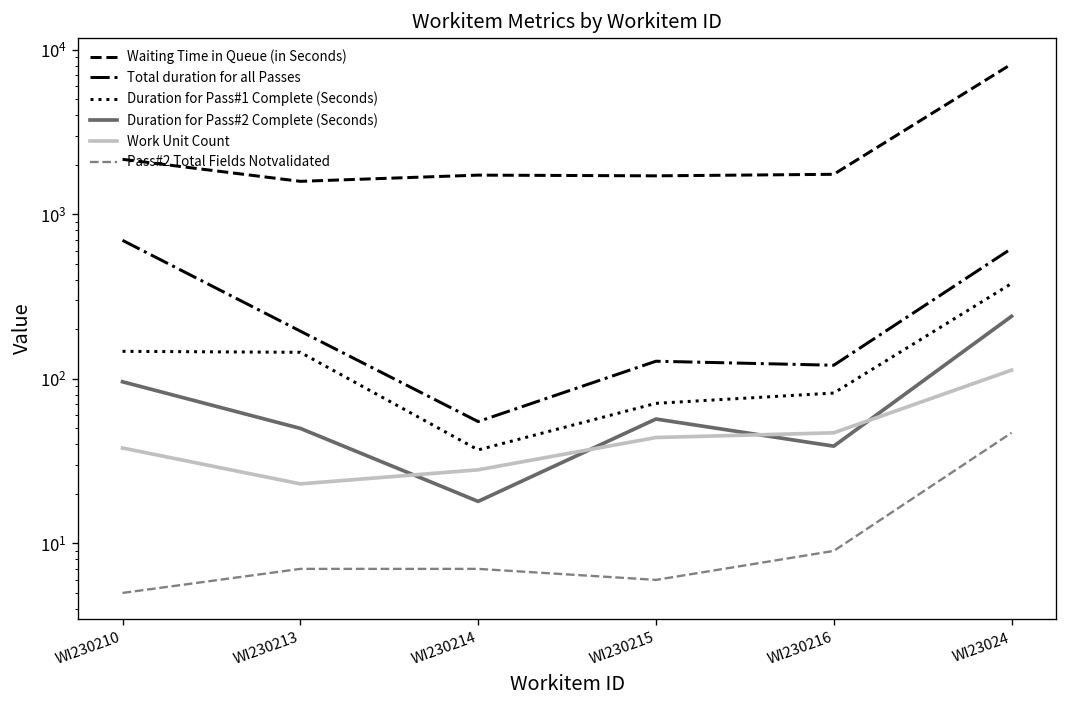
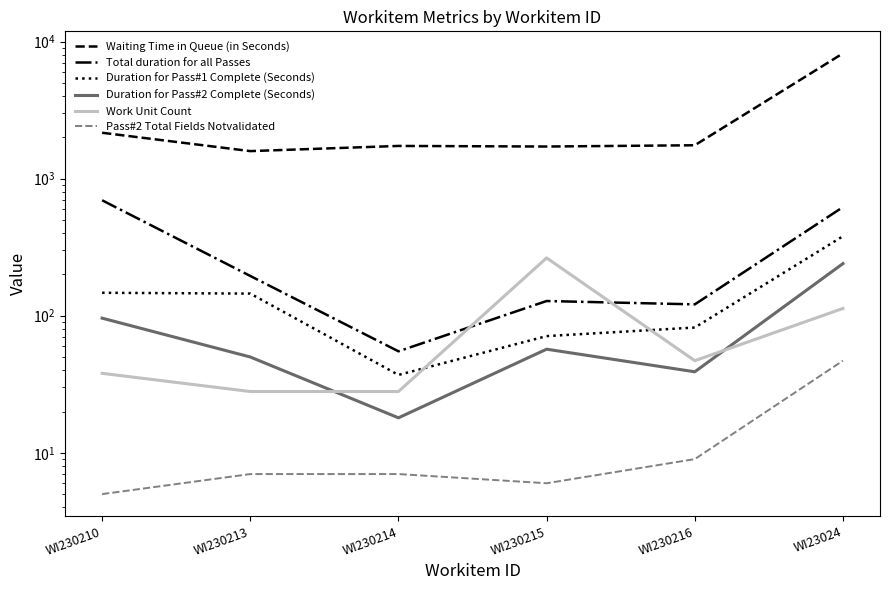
Work Unit Count, WI230213: 23 -> 28
Work Unit Count, WI230215: 44 -> 260
